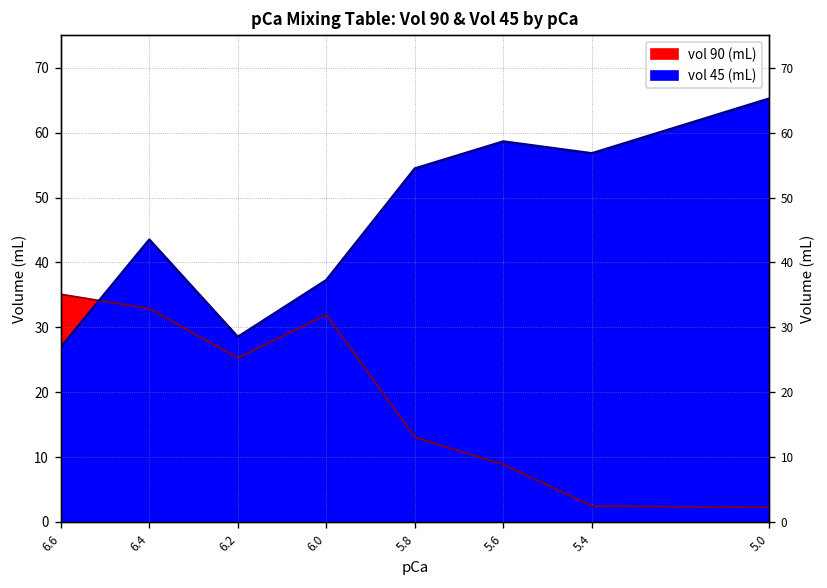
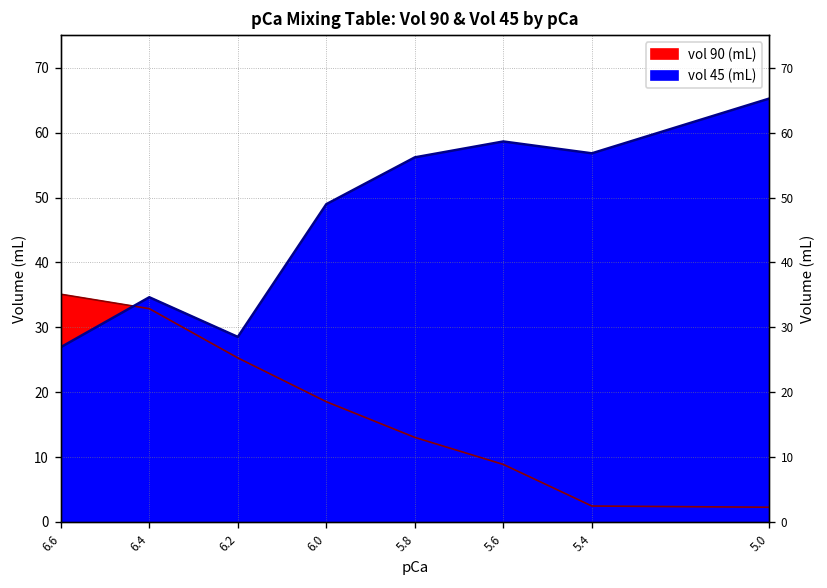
vol 45 (mL), 6.4: 44 -> 35
vol 90 (mL), 6.0: 32 -> 19
vol 45 (mL), 6.0: 37 -> 49
vol 45 (mL), 5.8: 54 -> 56
